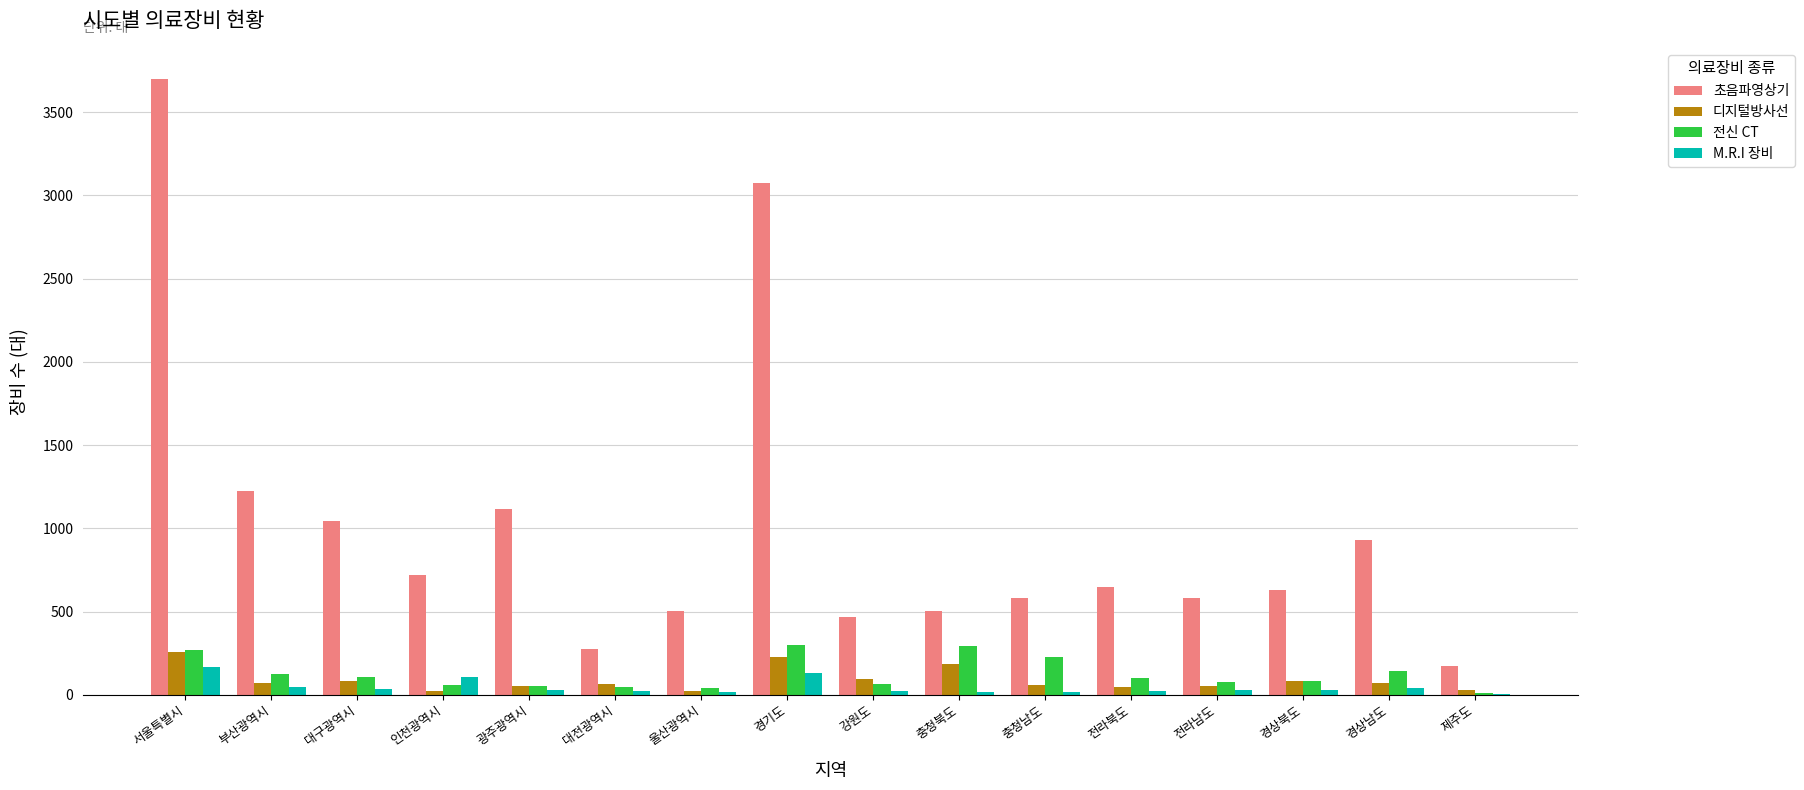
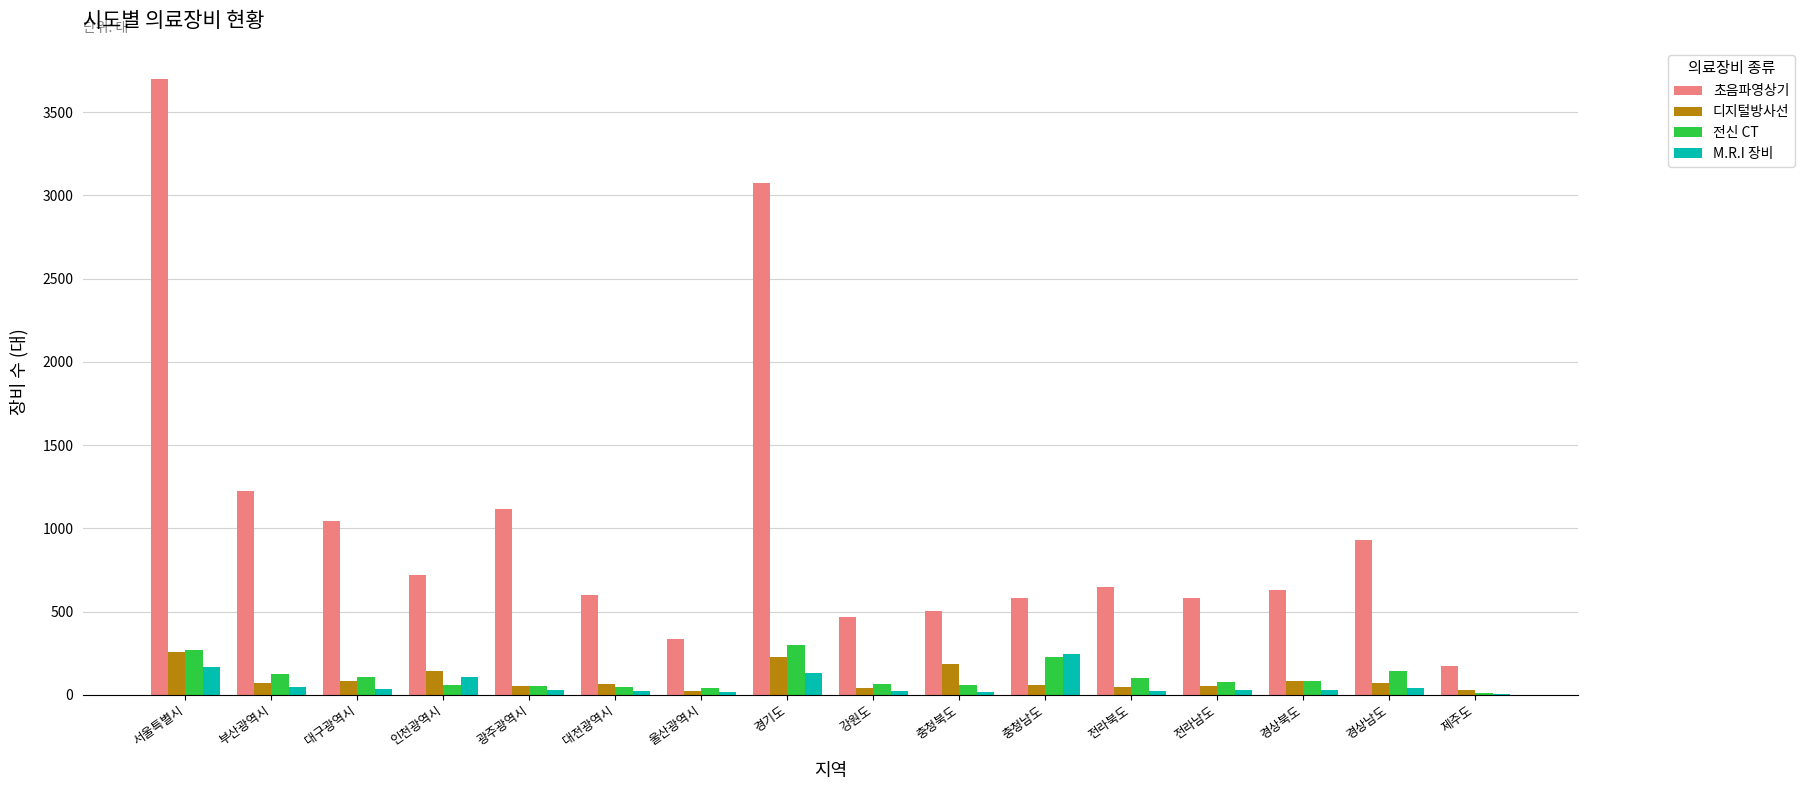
디지털방사선, 인천광역시: 20 -> 150
초음파영상기, 대전광역시: 280 -> 600
초음파영상기, 울산광역시: 500 -> 340
디지털방사선, 강원도: 100 -> 40
전신 CT, 충청북도: 290 -> 60
M.R.I 장비, 충청남도: 20 -> 240
